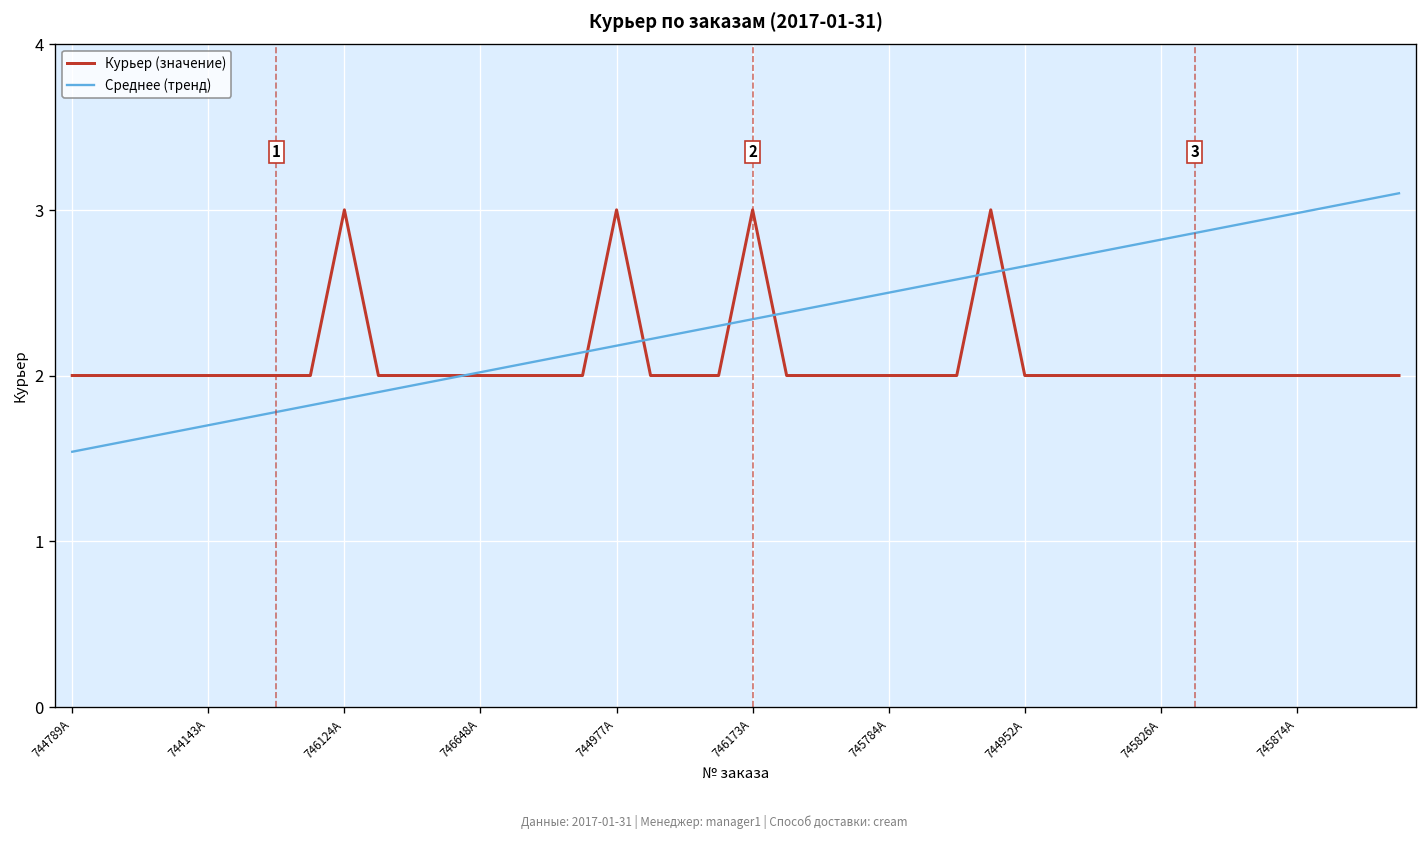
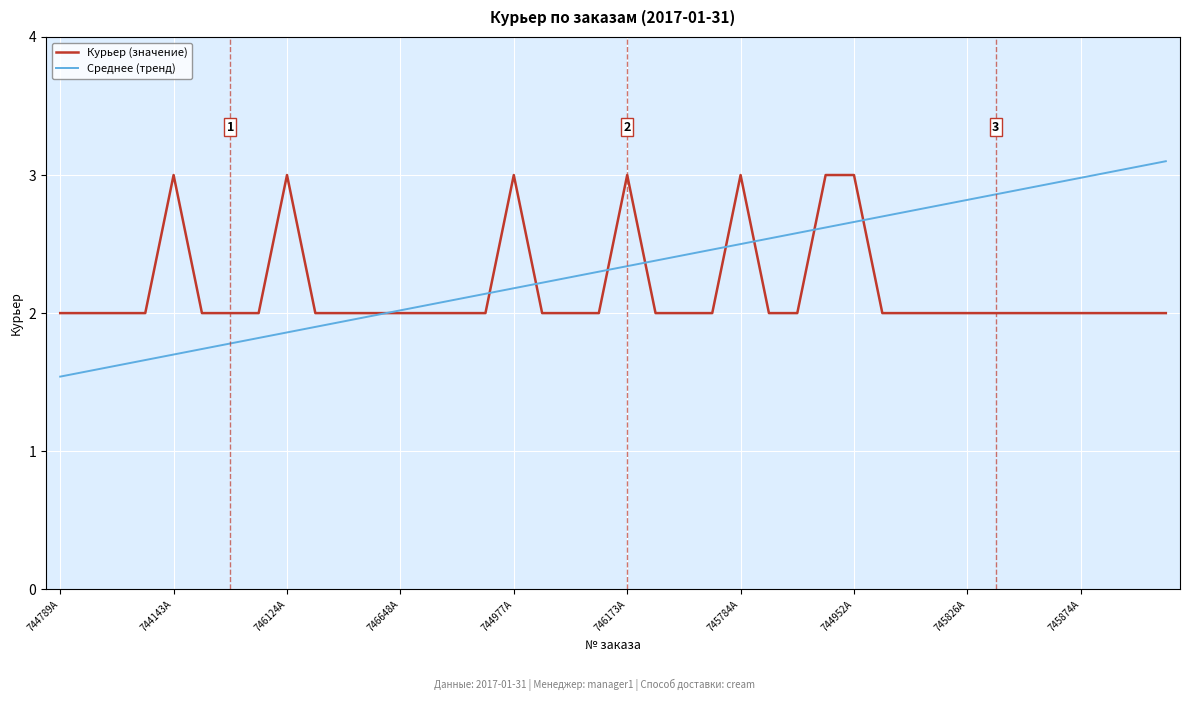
Курьер (значение), 744143A: 2 -> 3
Курьер (значение), 745784A: 2 -> 3
Курьер (значение), 744952A: 2 -> 3
